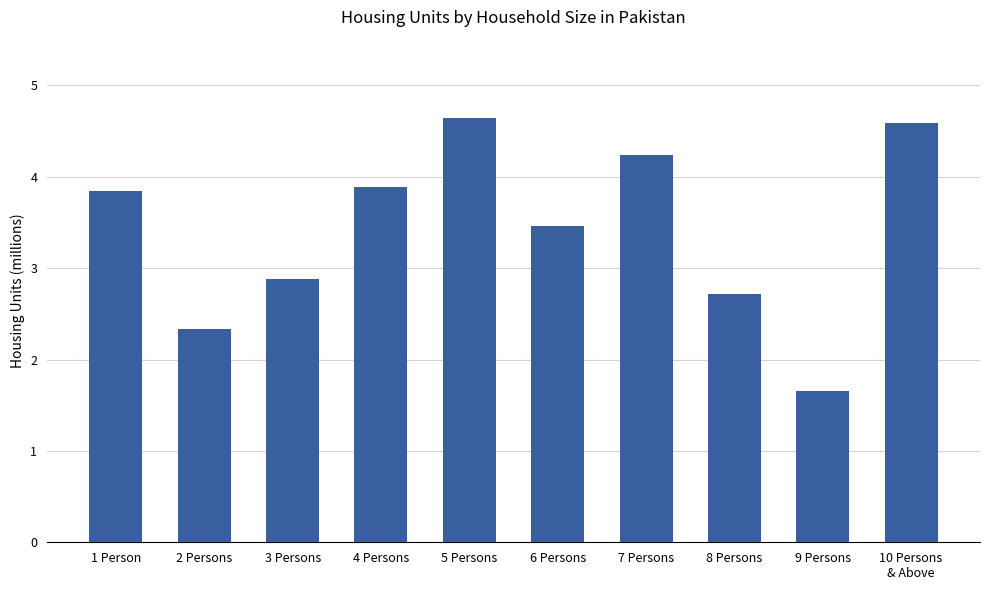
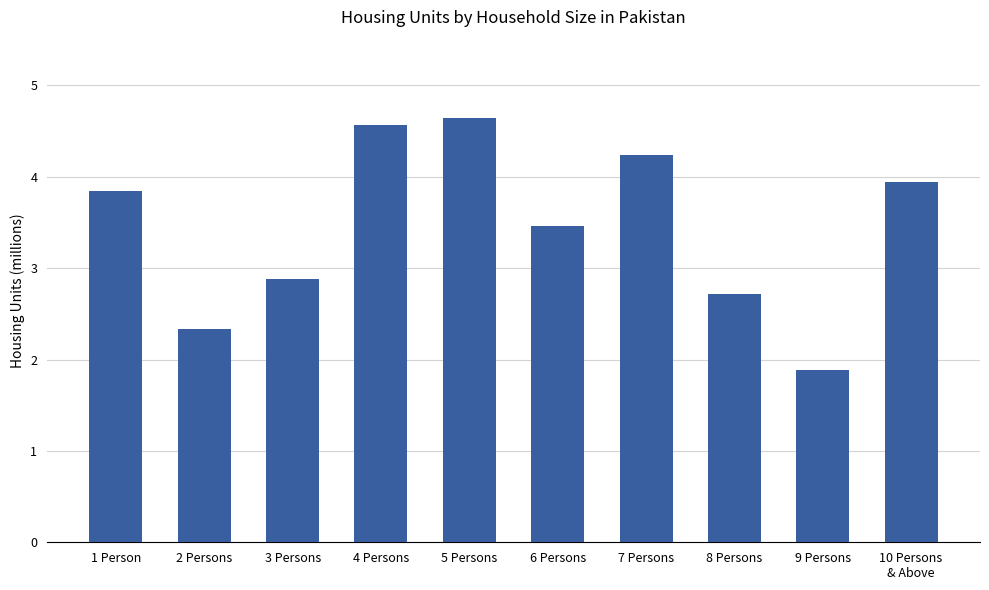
4 Persons: 3.9 -> 4.6
9 Persons: 1.7 -> 1.9
10 Persons & Above: 4.6 -> 3.9
